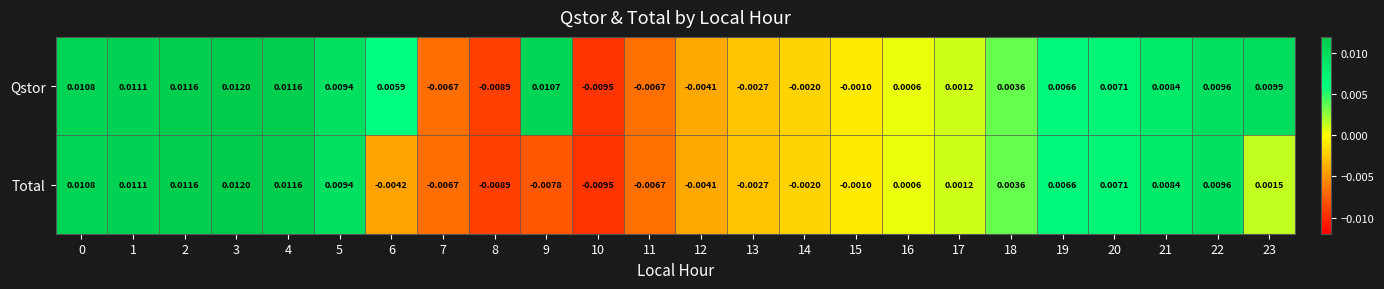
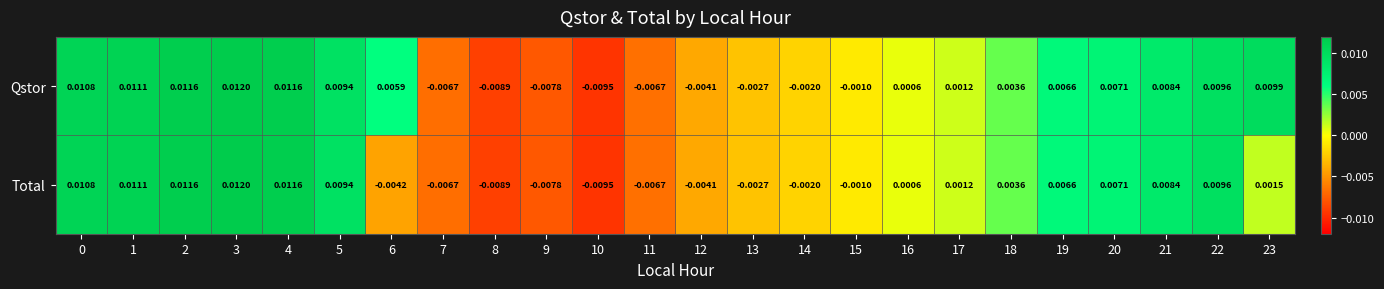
Qstor, 9: 0.0107 -> -0.0078
